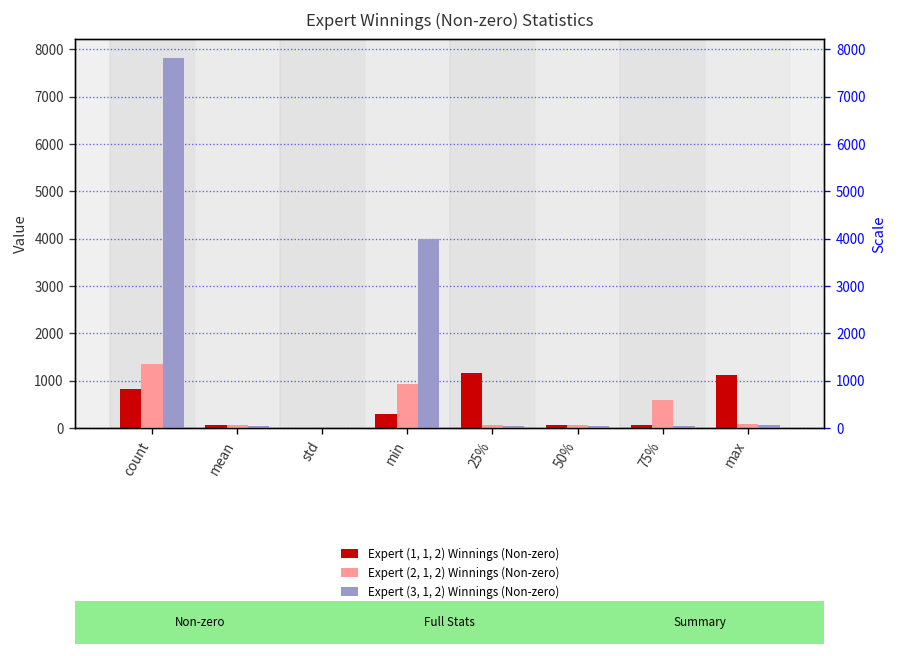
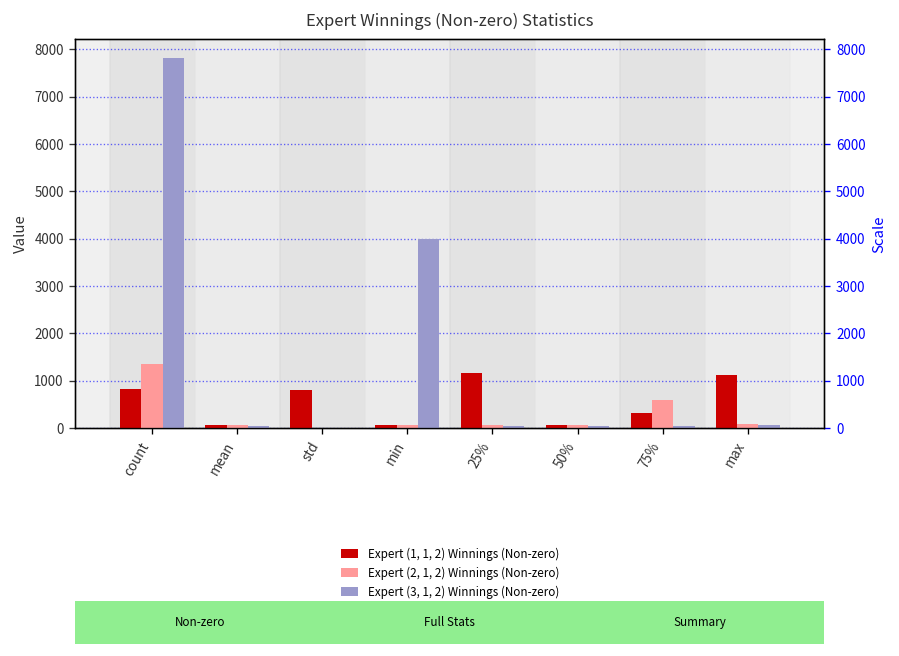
Expert (1, 1, 2) Winnings (Non-zero), std: 0 -> 800
Expert (1, 1, 2) Winnings (Non-zero), min: 300 -> 100
Expert (2, 1, 2) Winnings (Non-zero), min: 900 -> 100
Expert (1, 1, 2) Winnings (Non-zero), 75%: 100 -> 300
